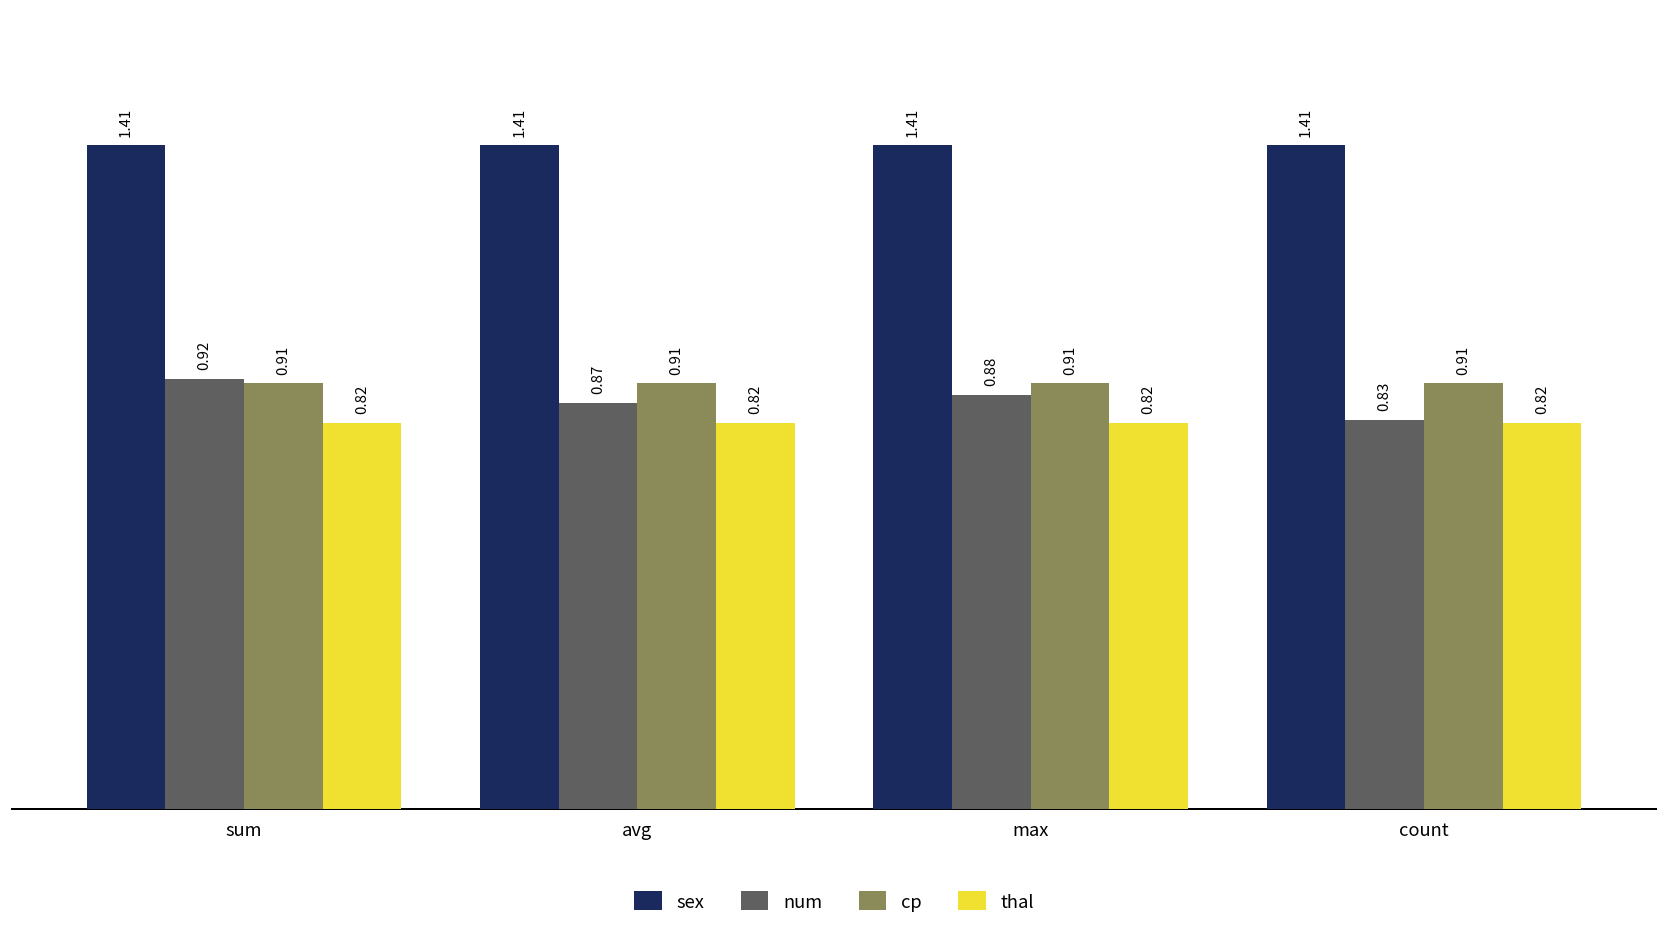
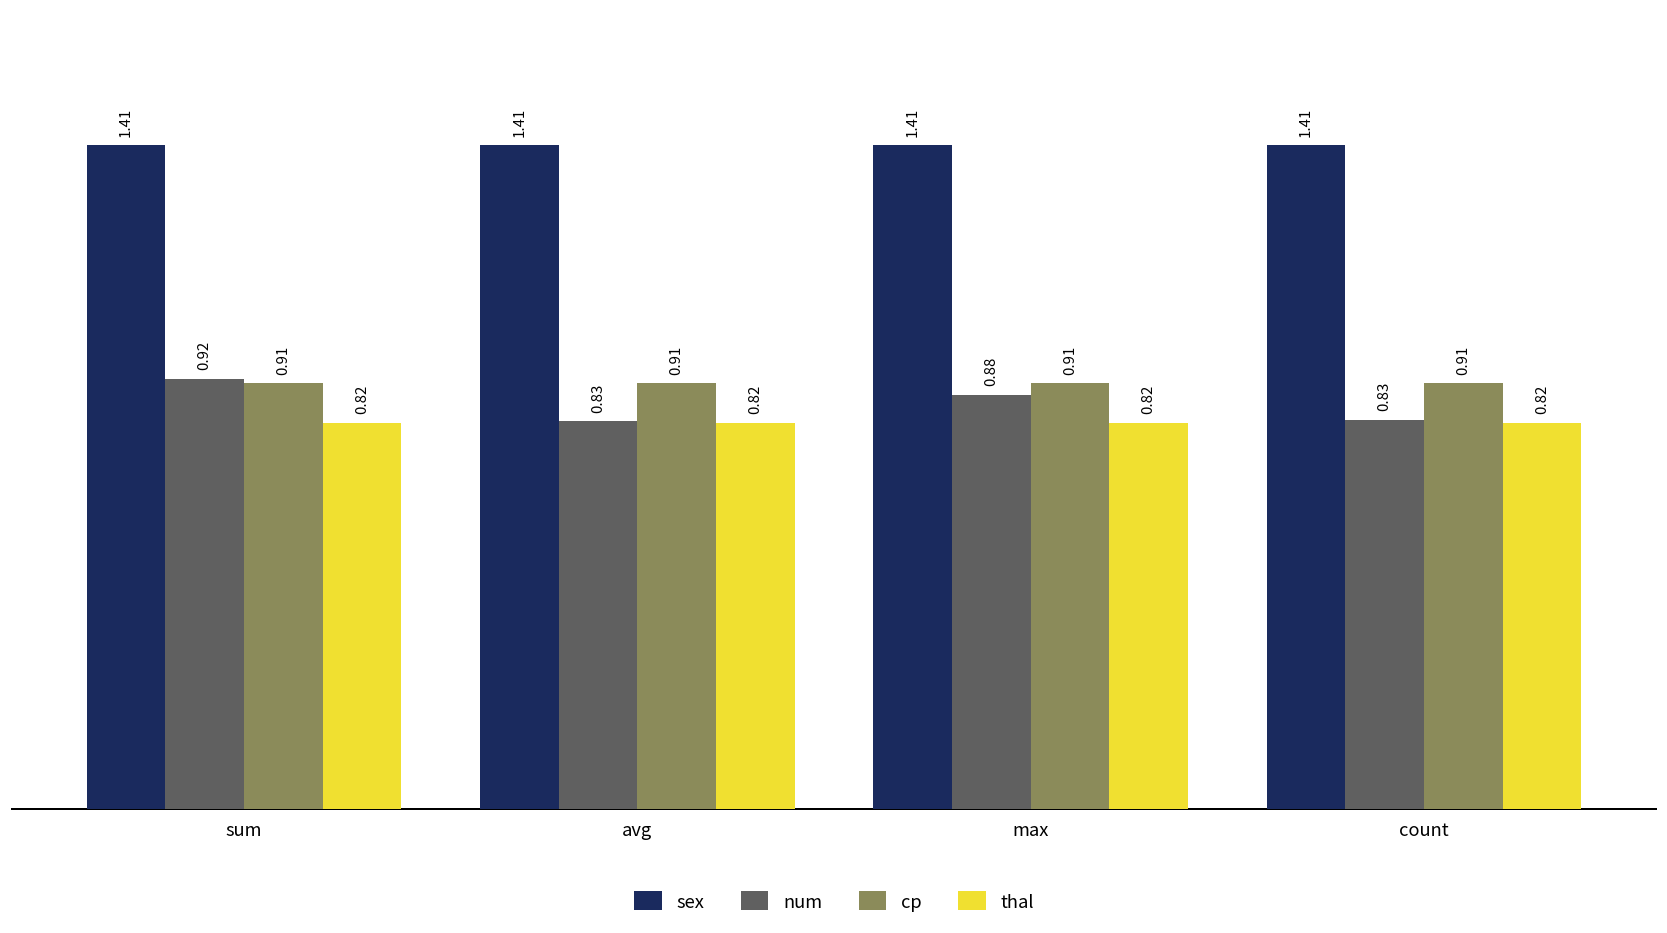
num, avg: 0.87 -> 0.83
